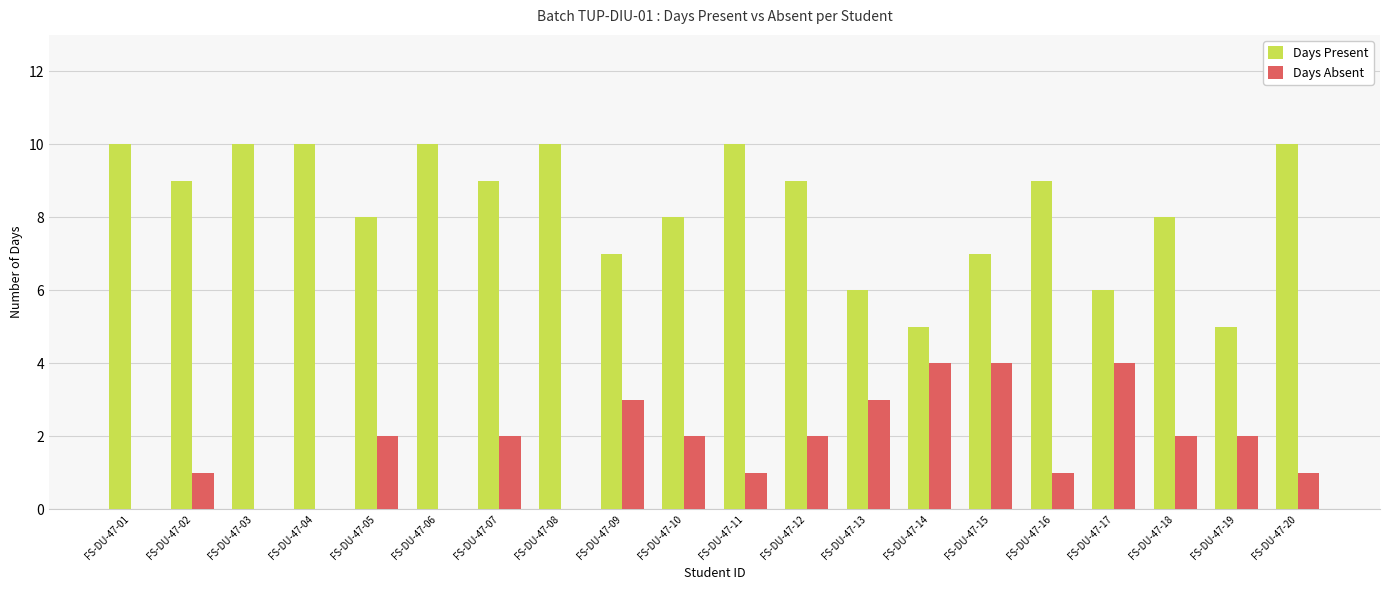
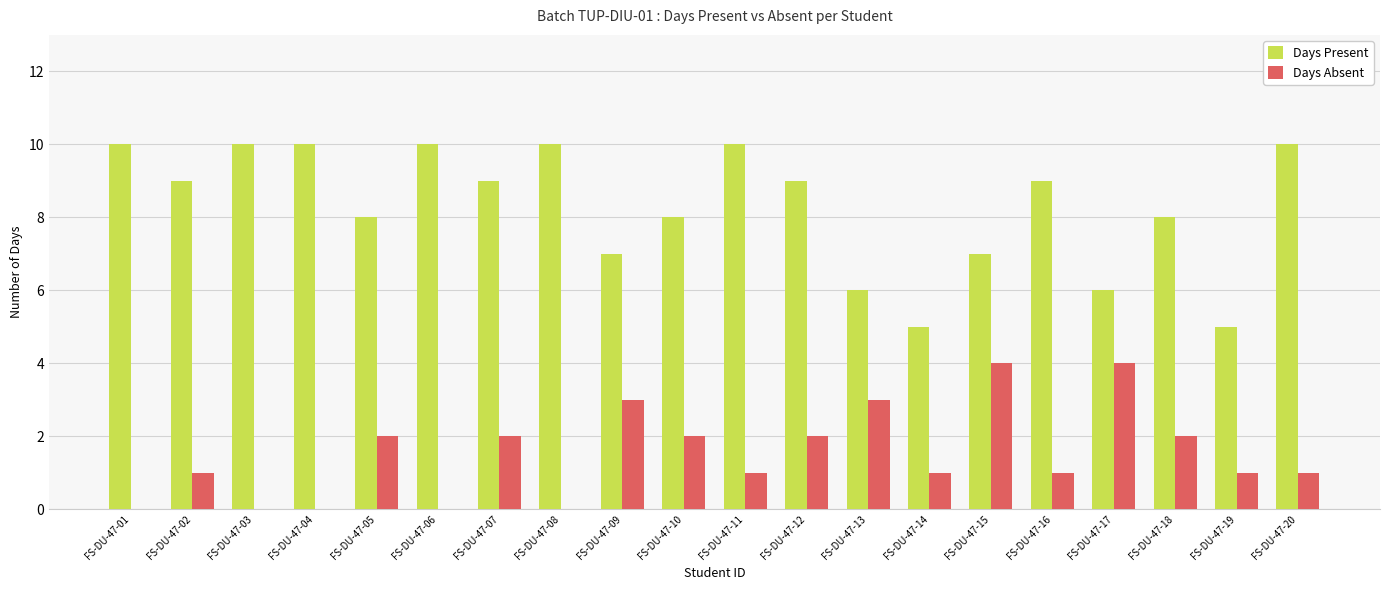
Days Absent, FS-DU-47-14: 4 -> 1
Days Absent, FS-DU-47-19: 2 -> 1
